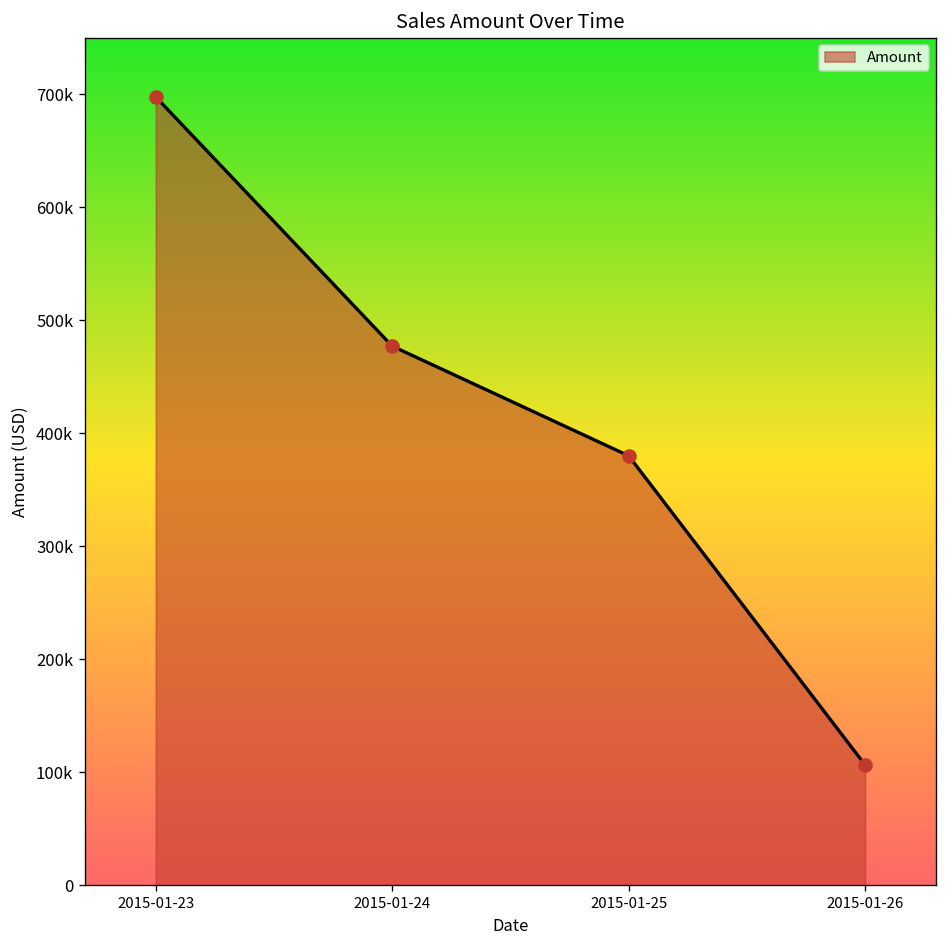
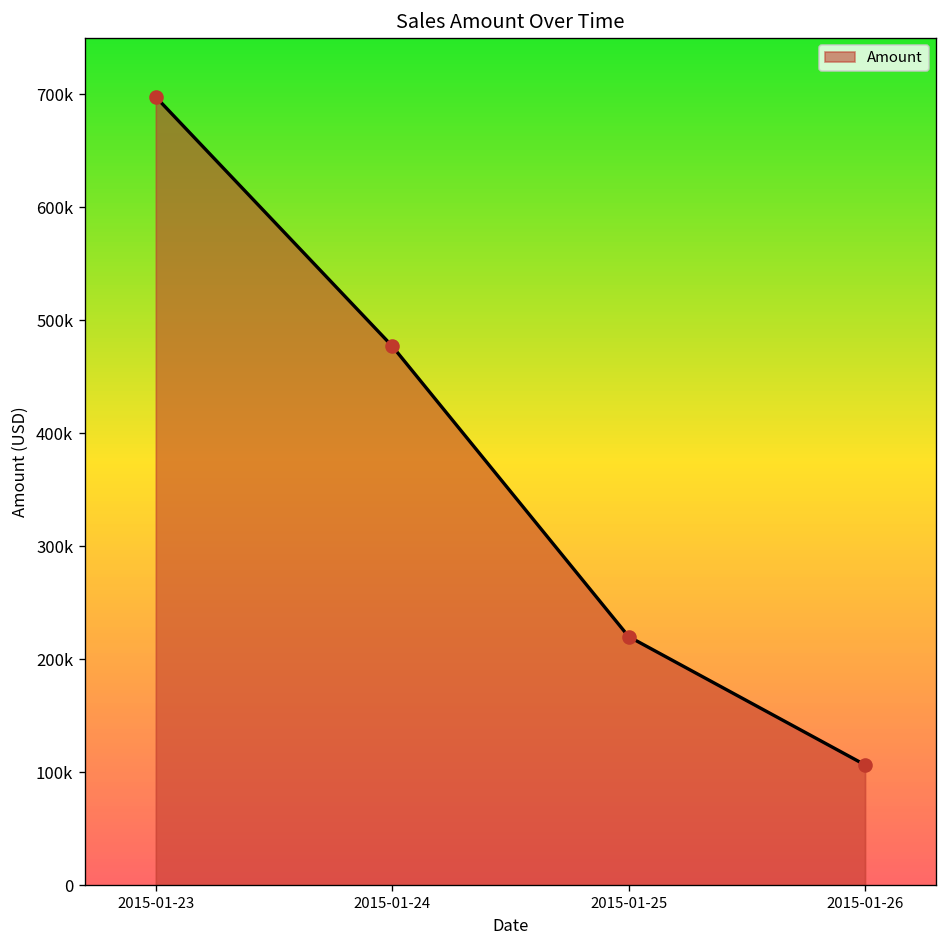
2015-01-25: 380000 -> 220000
